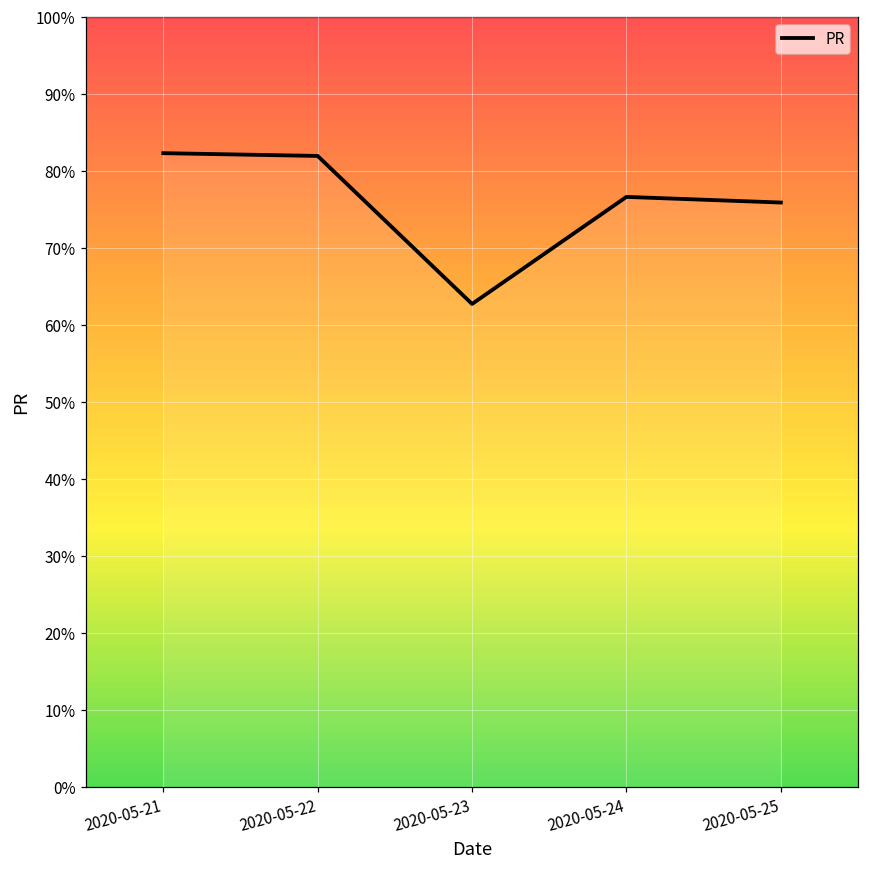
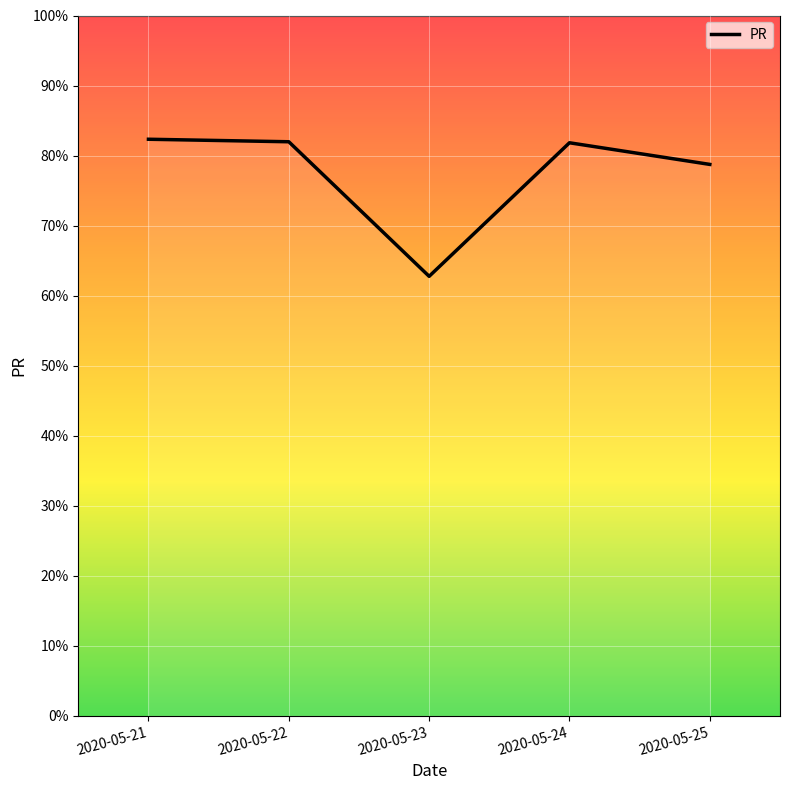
2020-05-24: 77% -> 82%
2020-05-25: 76% -> 79%
